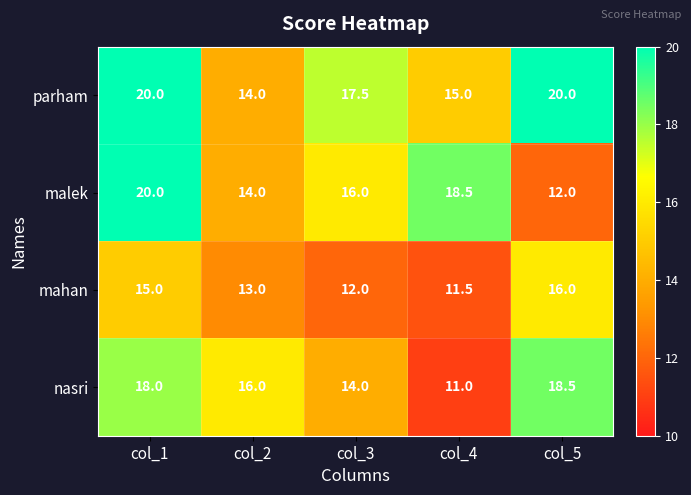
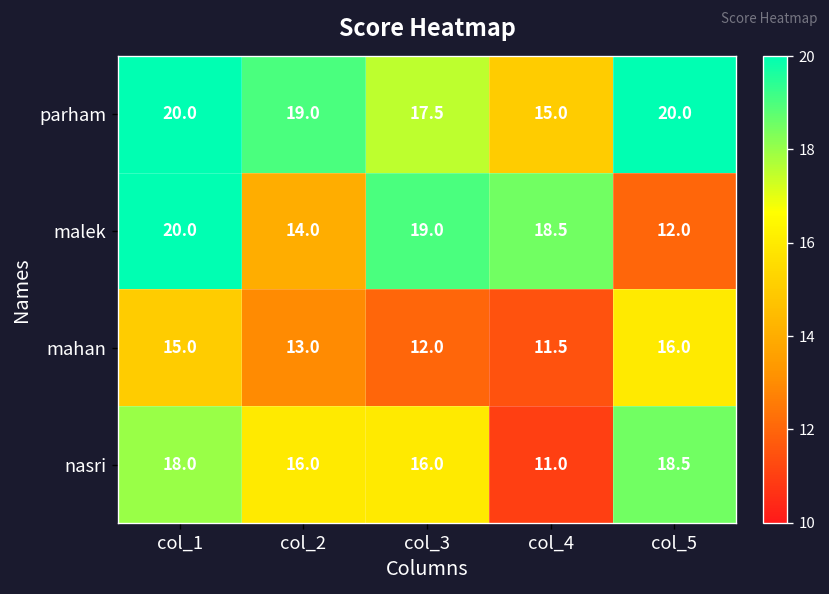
parham, col_2: 14.0 -> 19.0
malek, col_3: 16.0 -> 19.0
nasri, col_3: 14.0 -> 16.0
